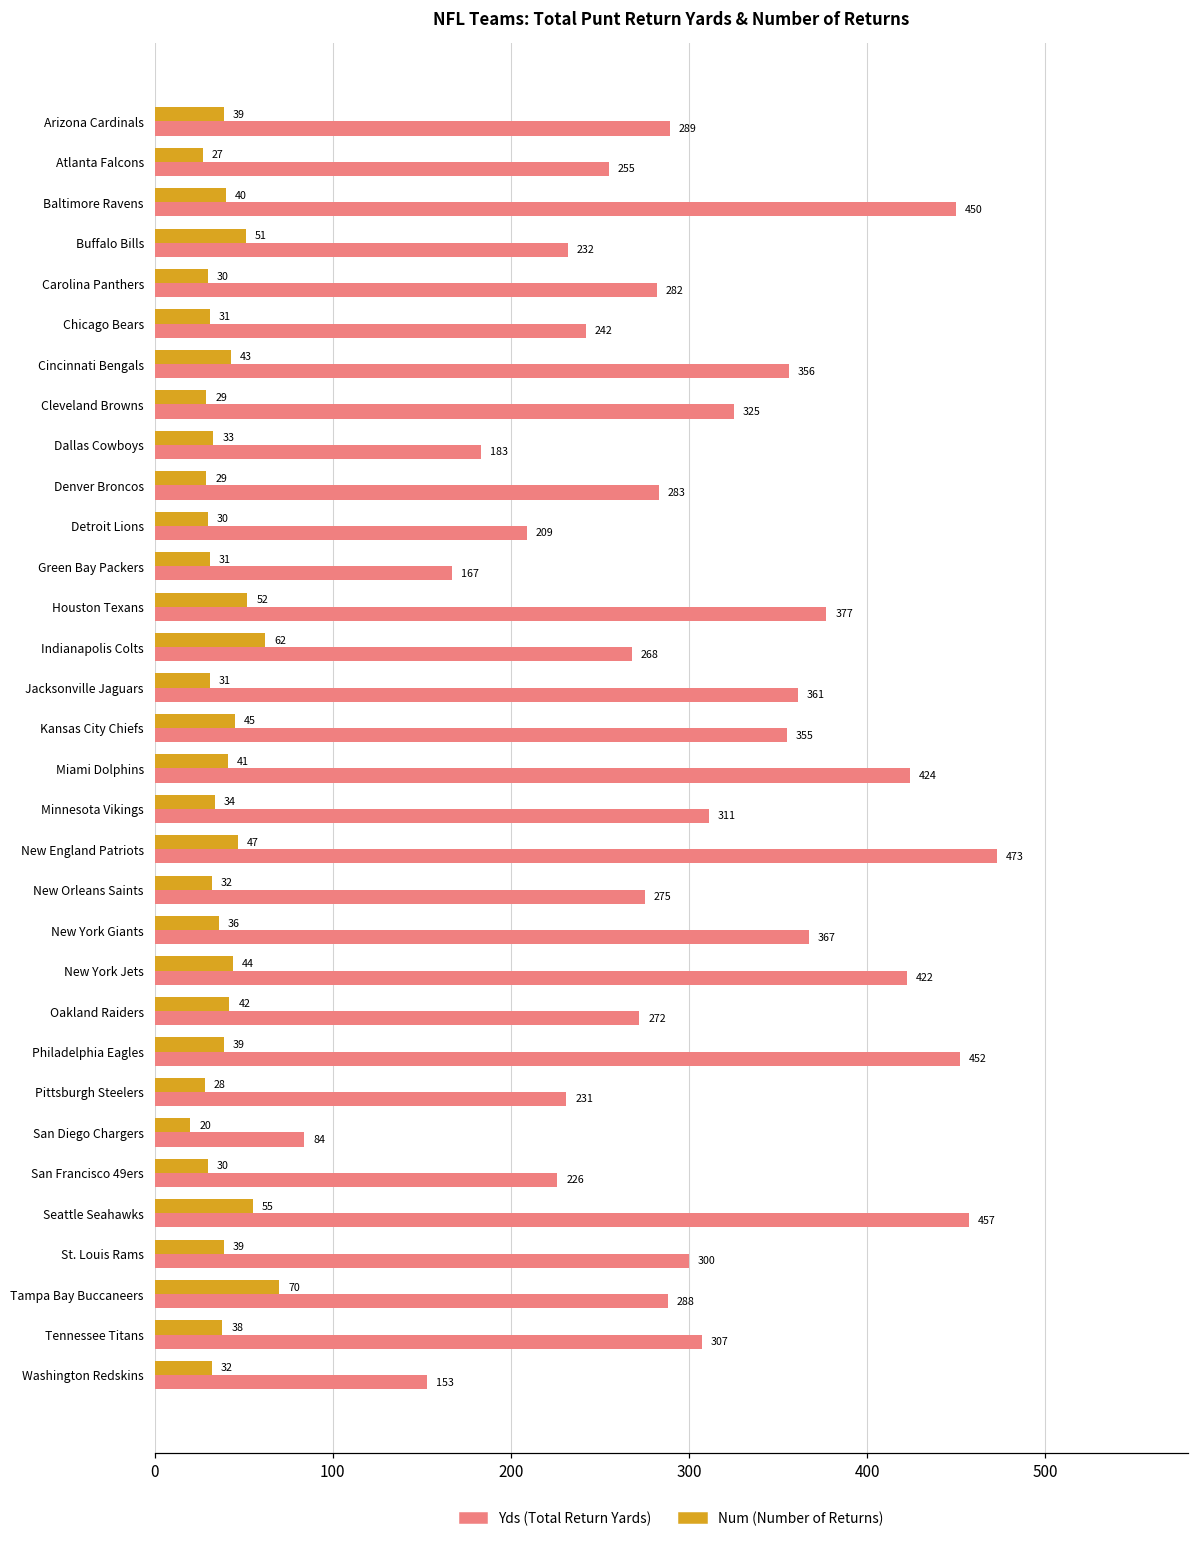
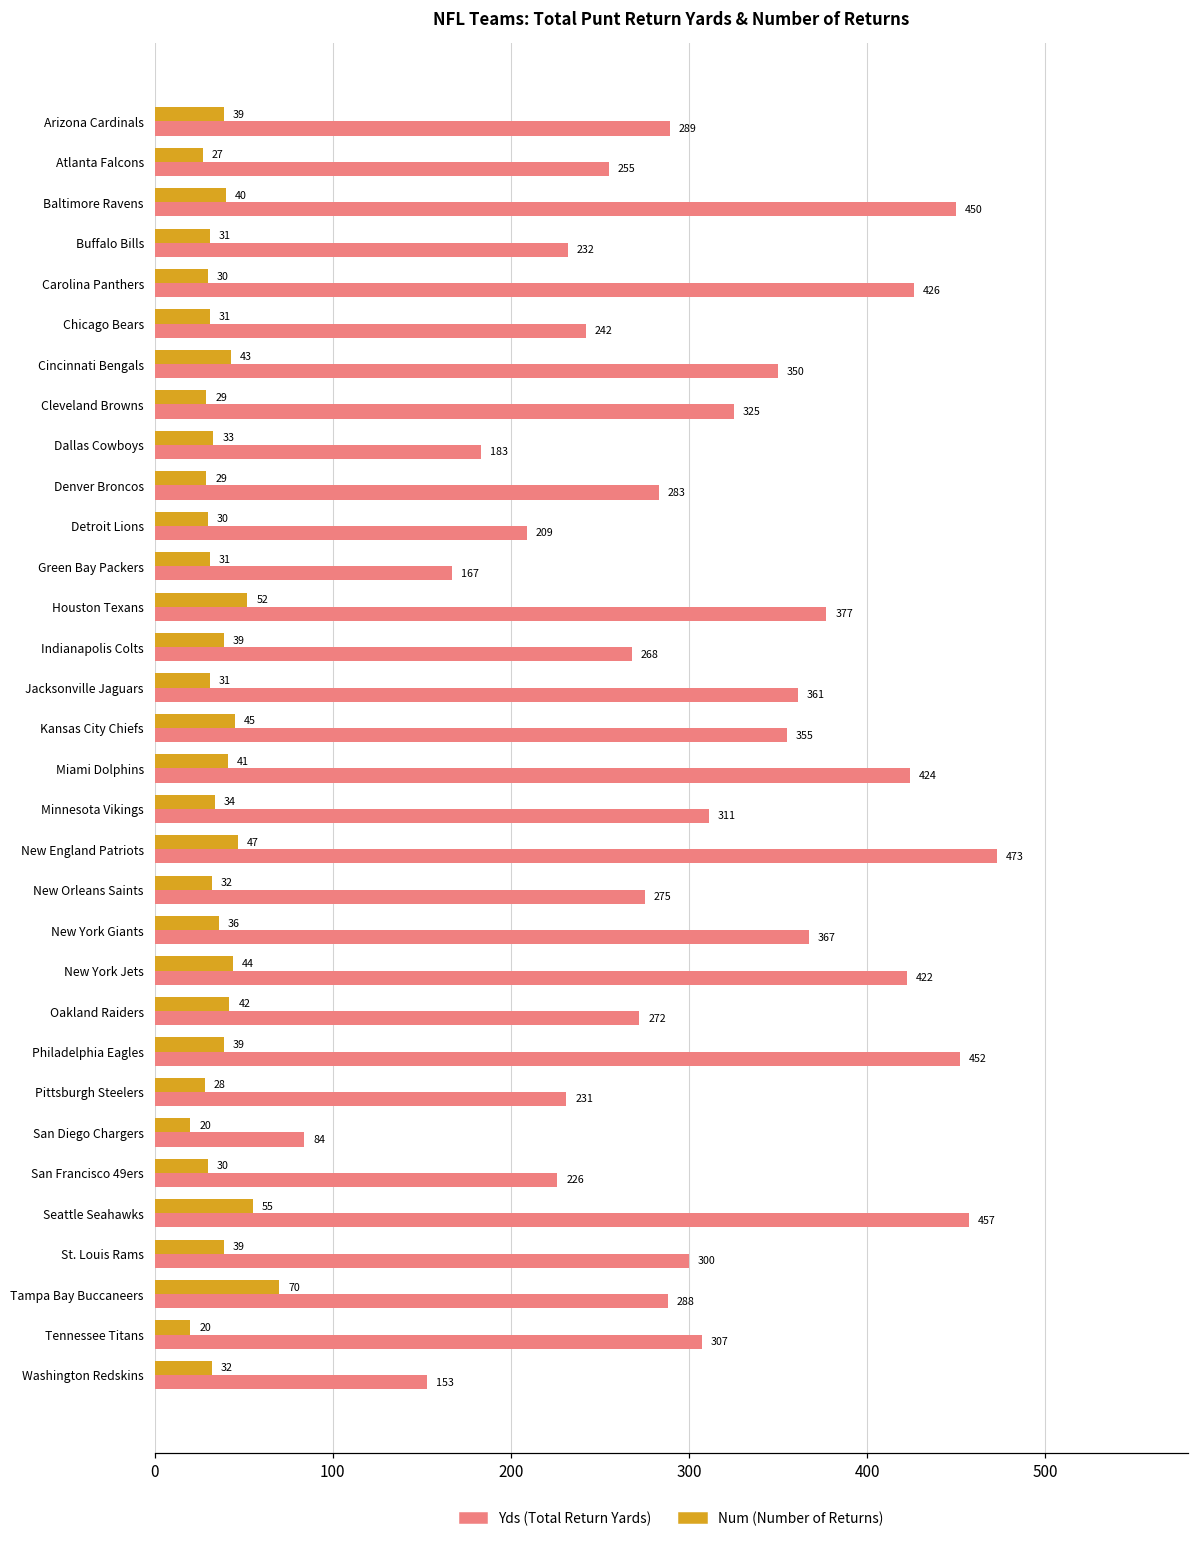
Num (Number of Returns), Buffalo Bills: 51 -> 31
Yds (Total Return Yards), Carolina Panthers: 282 -> 426
Yds (Total Return Yards), Cincinnati Bengals: 356 -> 350
Num (Number of Returns), Indianapolis Colts: 62 -> 39
Num (Number of Returns), Tennessee Titans: 38 -> 20
